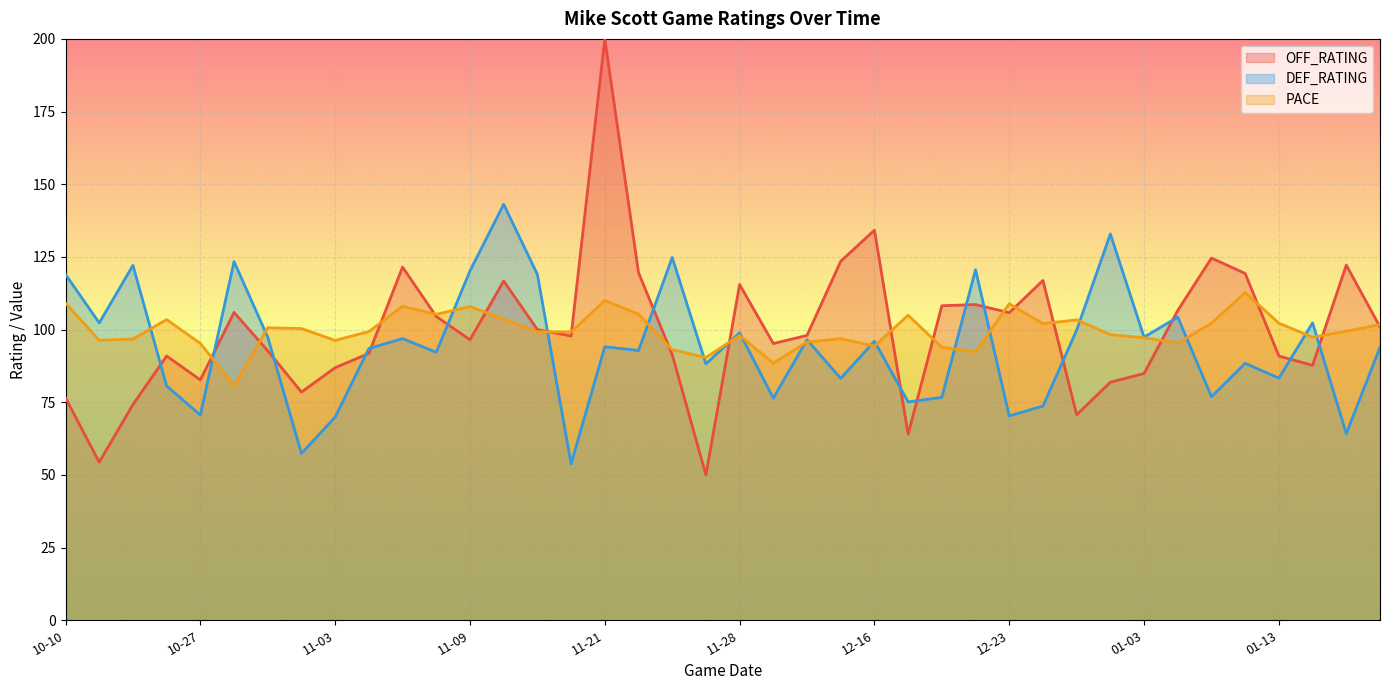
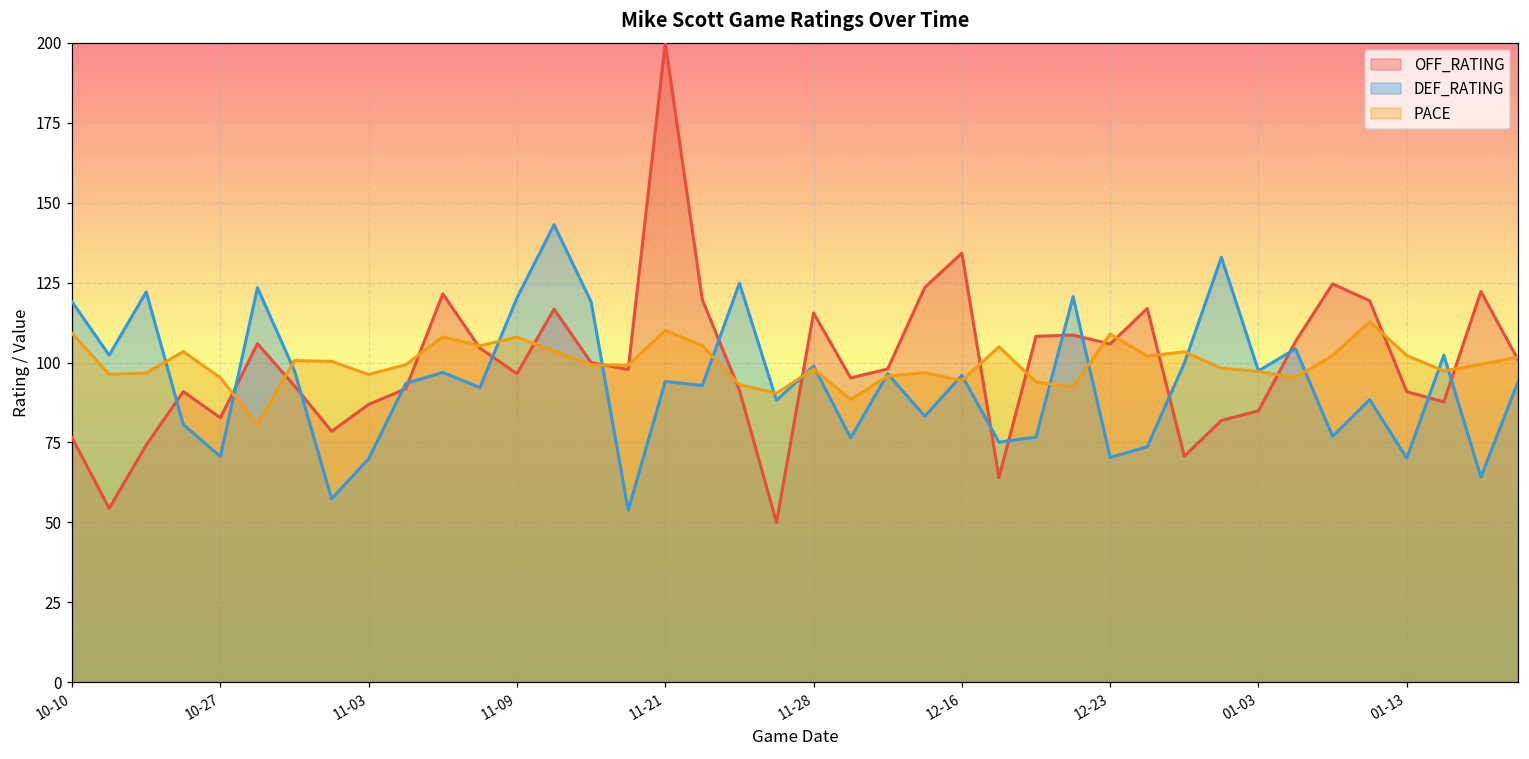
DEF_RATING, 01-13: 83 -> 70
